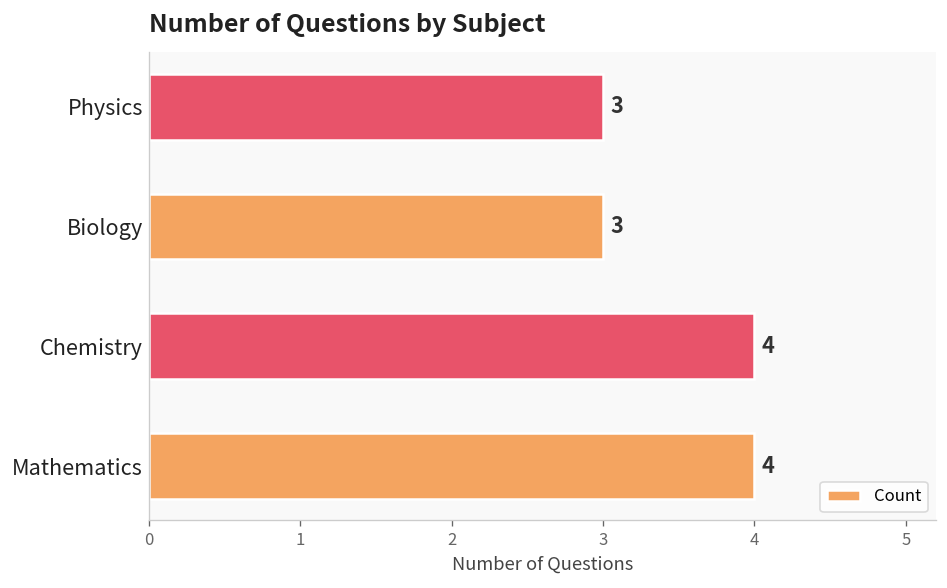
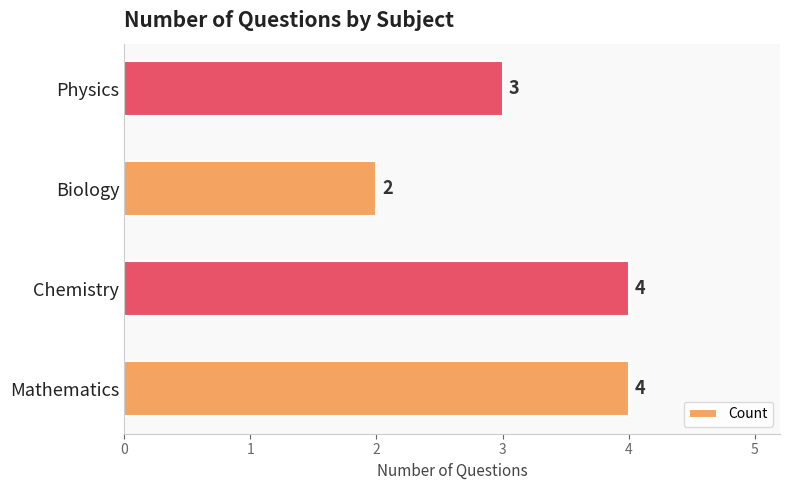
Biology: 3 -> 2
